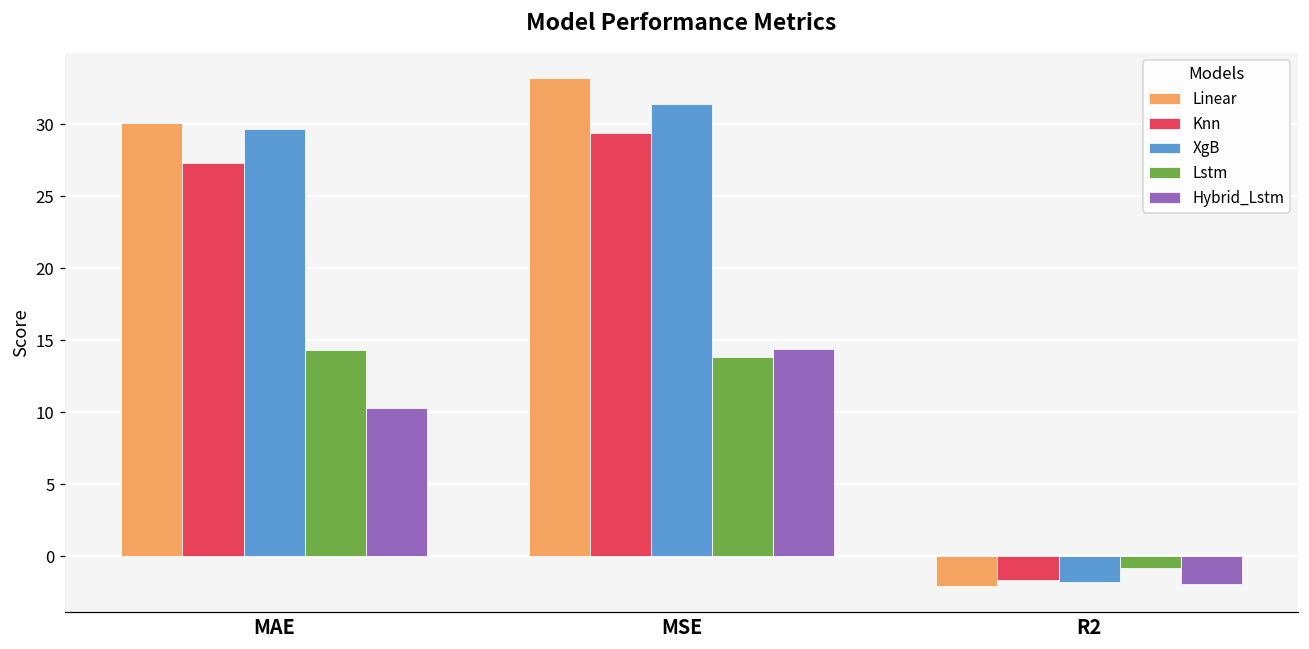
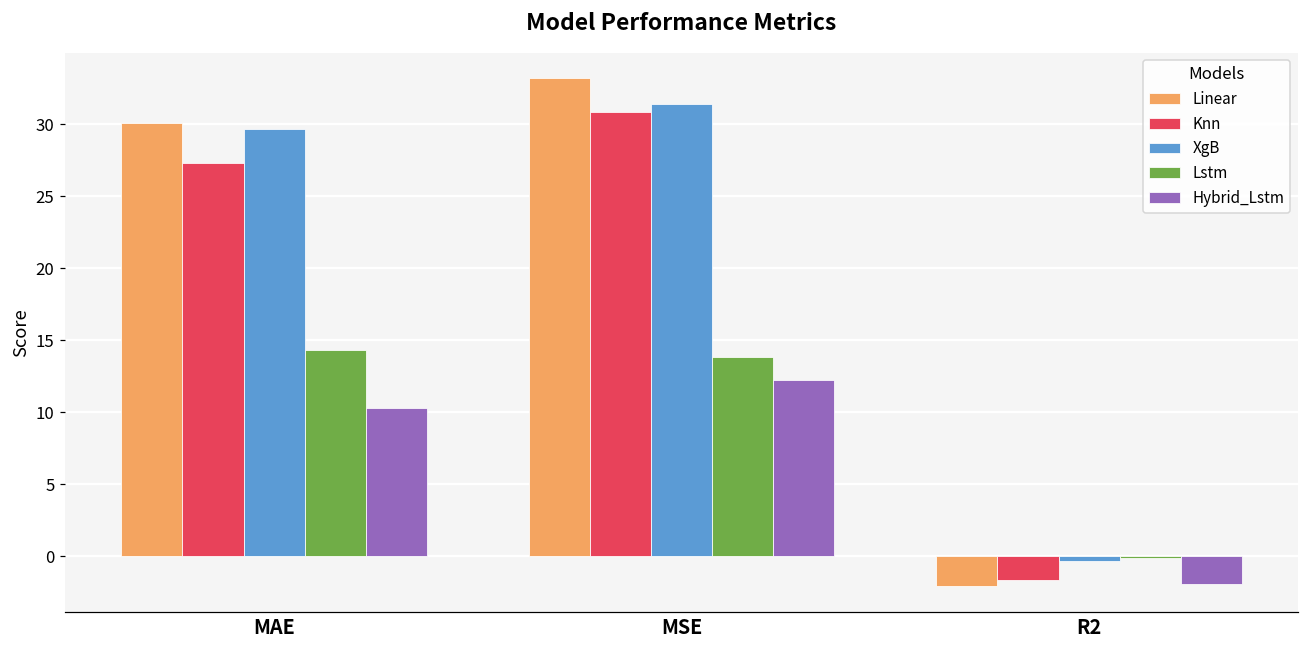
Knn, MSE: 29.4 -> 30.8
Hybrid_Lstm, MSE: 14.4 -> 12.2
XgB, R2: -1.8 -> -0.4
Lstm, R2: -0.8 -> -0.2
